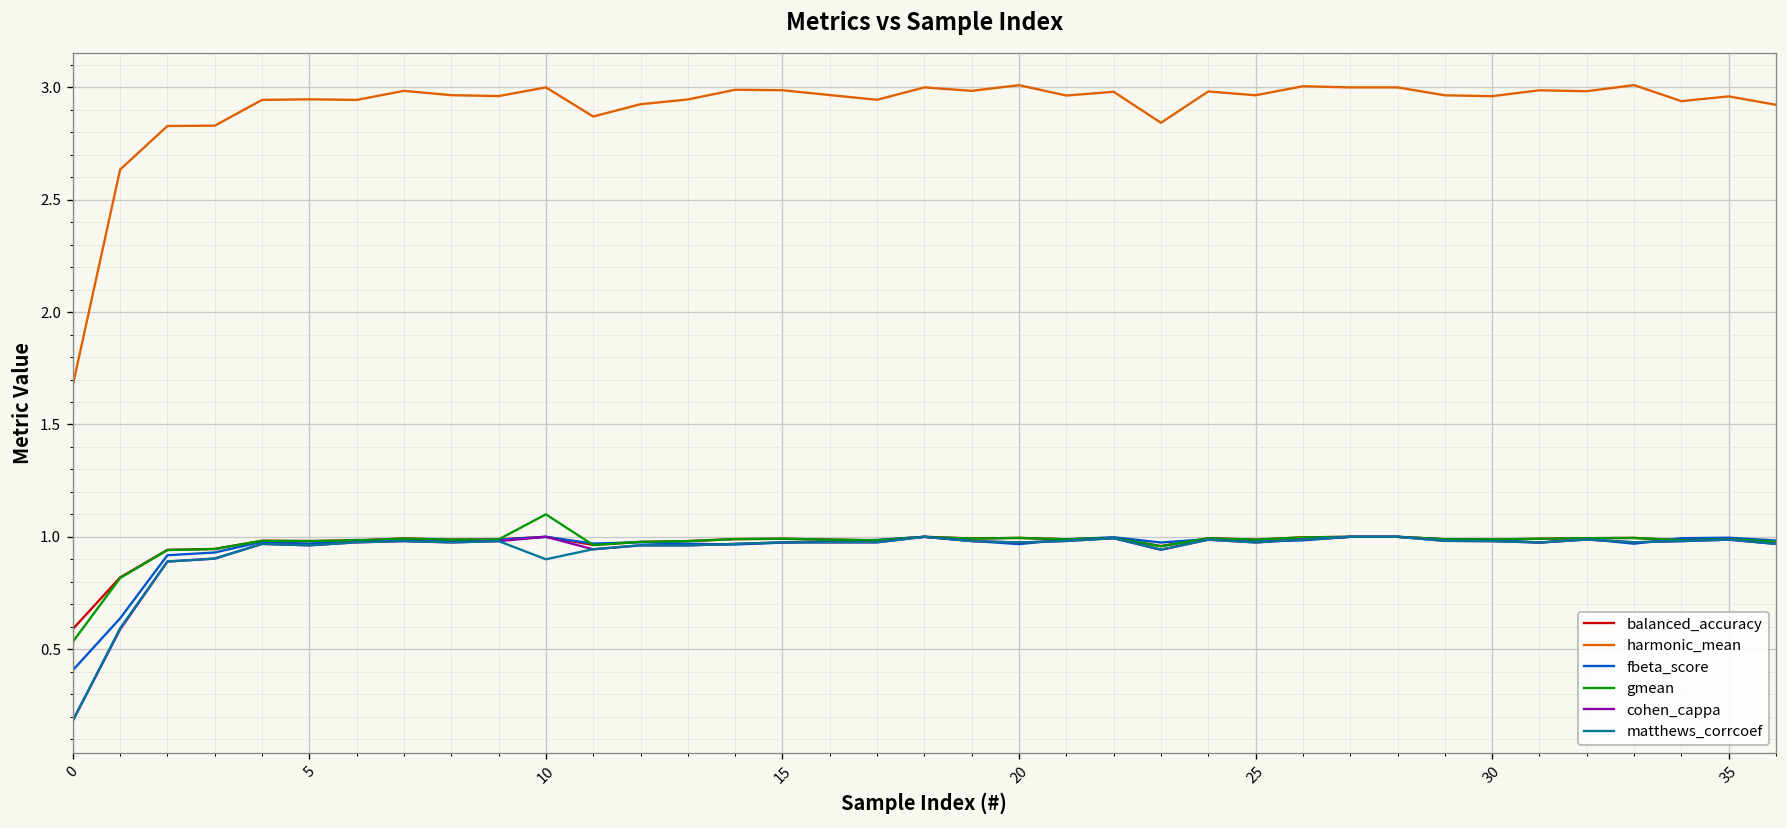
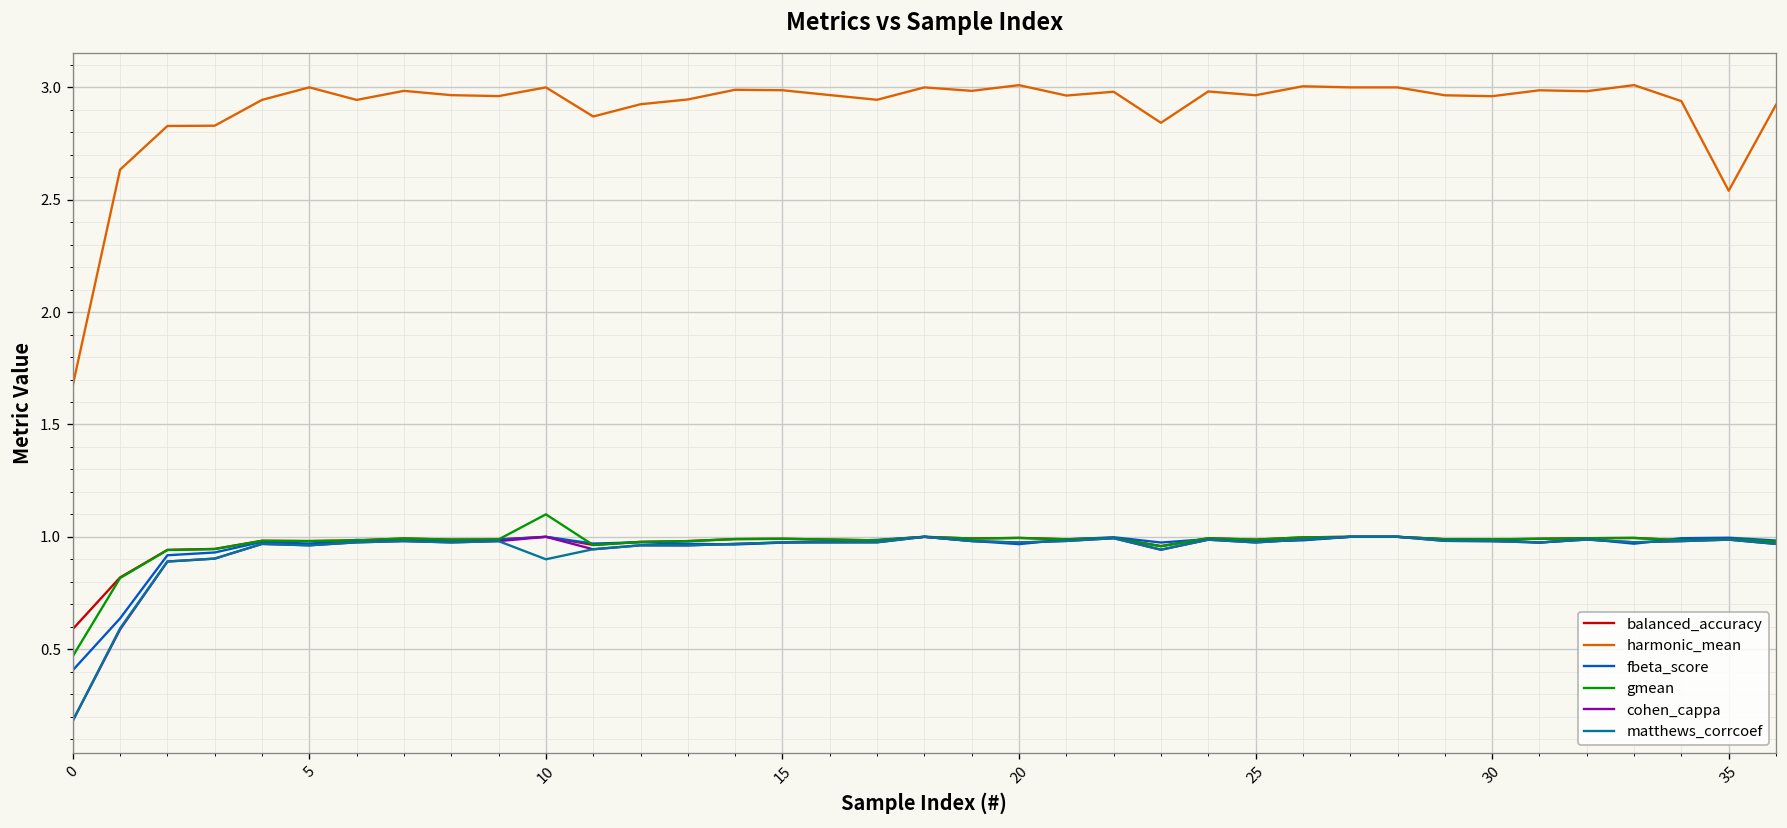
gmean, 0: 0.53 -> 0.47
harmonic_mean, 5: 2.95 -> 3.00
harmonic_mean, 35: 2.96 -> 2.54
